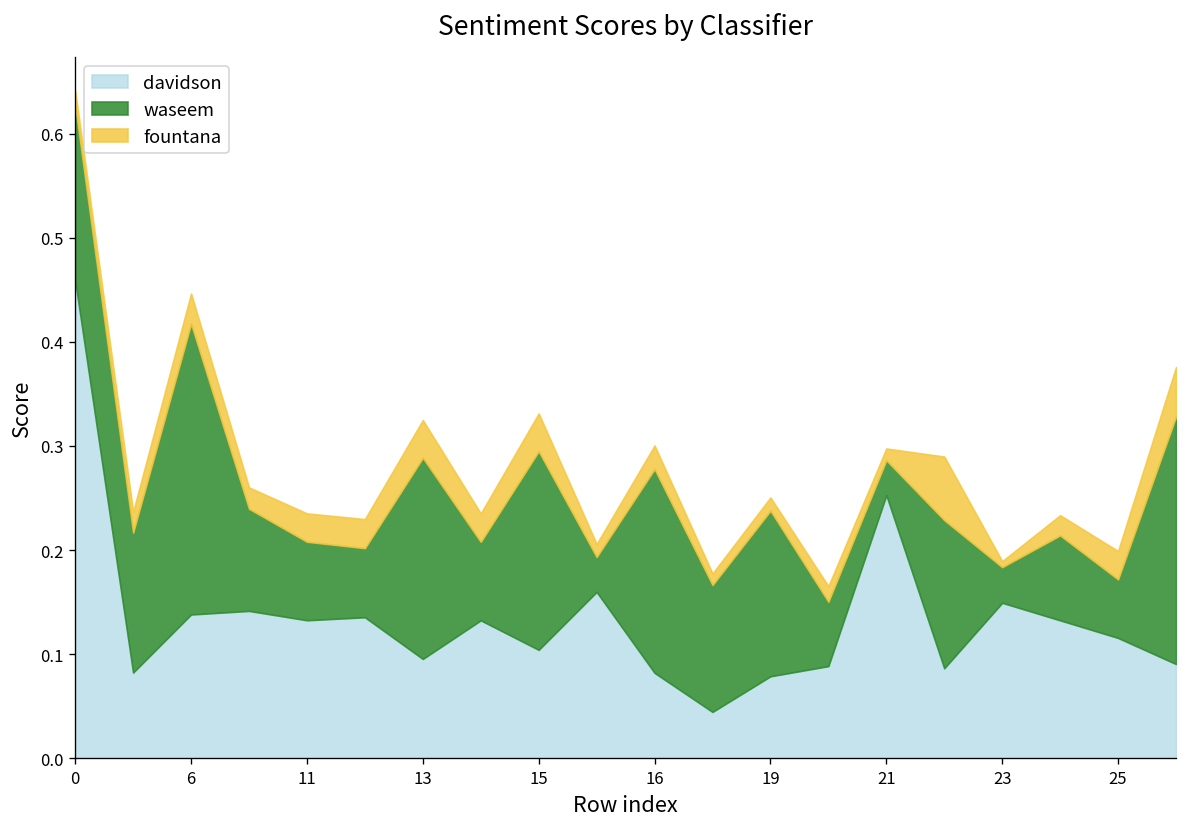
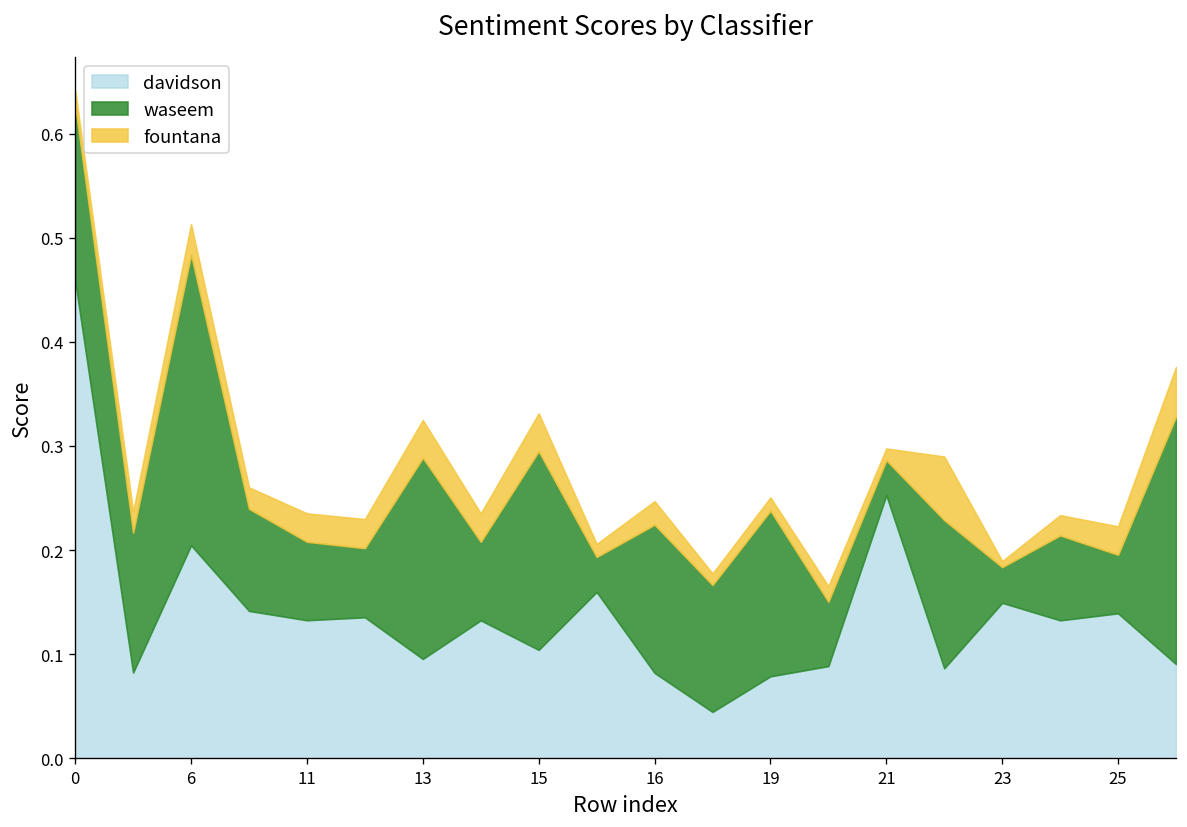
davidson, 6: 0.14 -> 0.20
waseem, 16: 0.20 -> 0.14
davidson, 25: 0.12 -> 0.14
